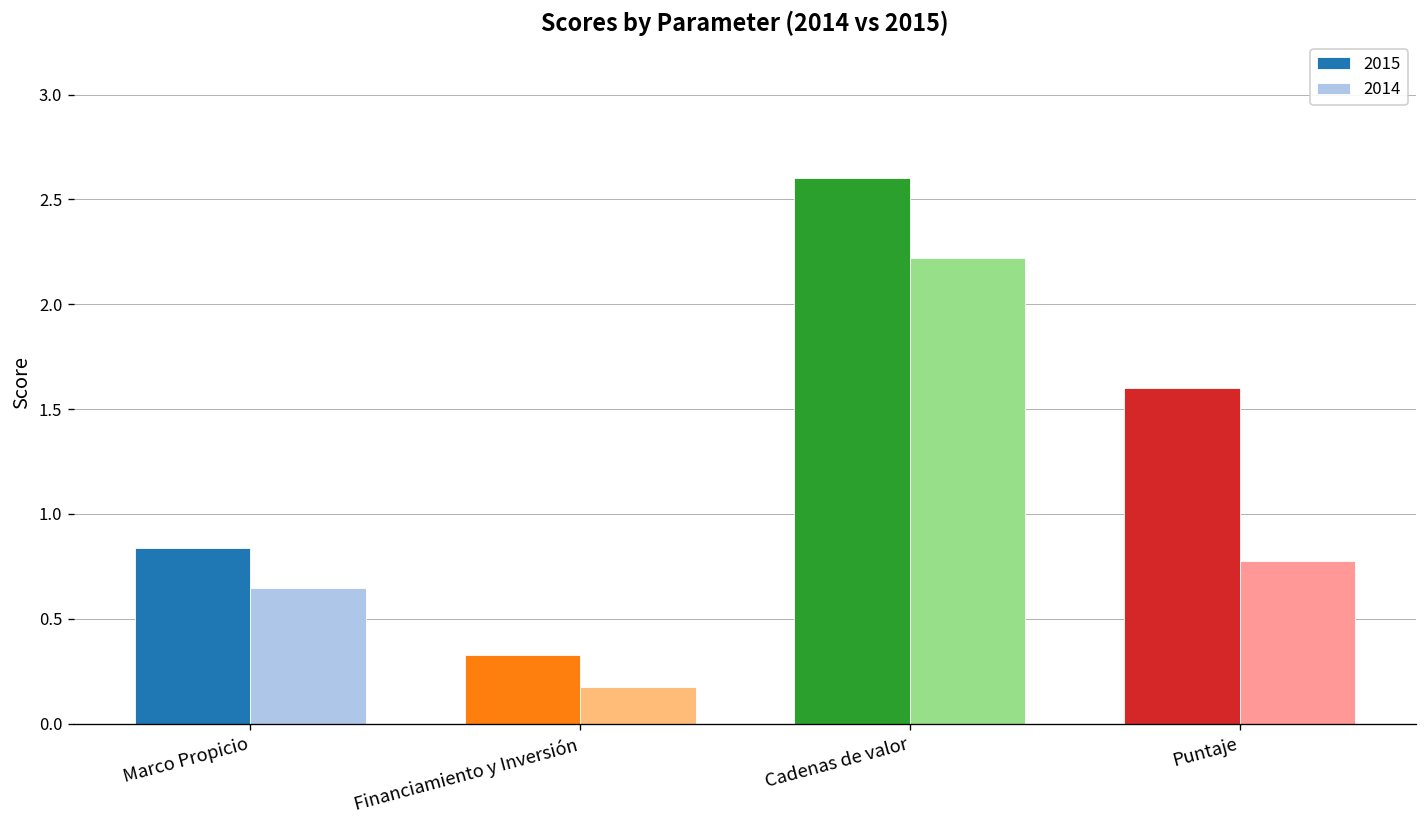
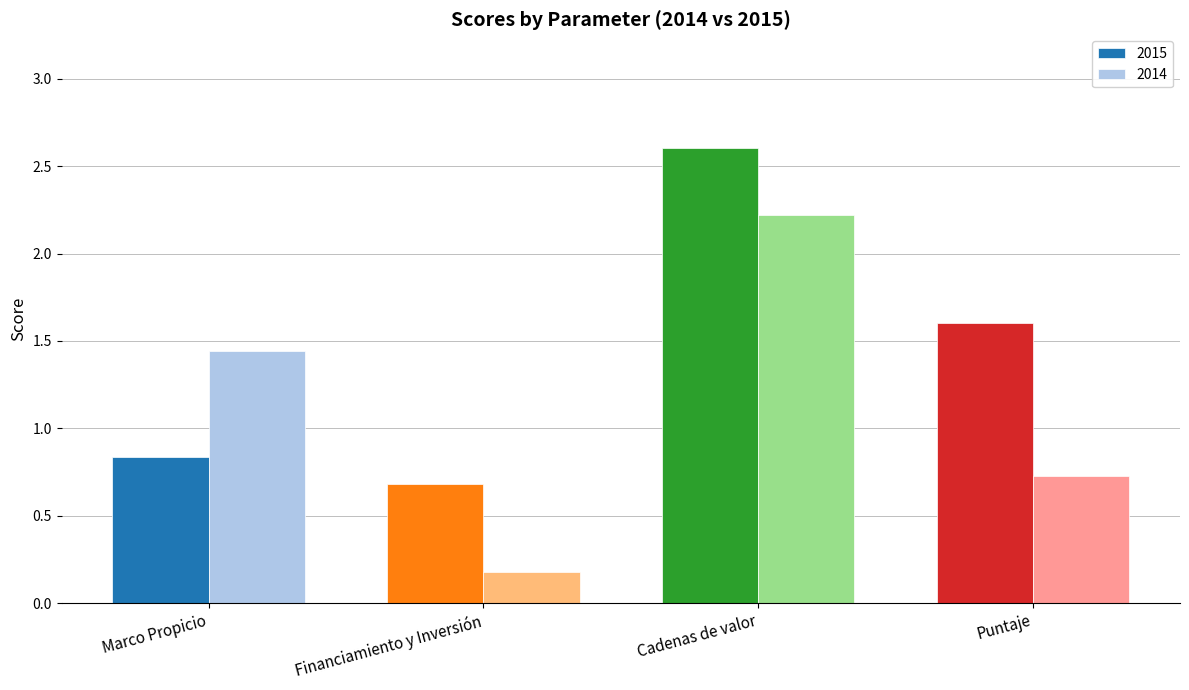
2014, Marco Propicio: 0.65 -> 1.44
2015, Financiamiento y Inversión: 0.33 -> 0.68
2014, Puntaje: 0.78 -> 0.73
